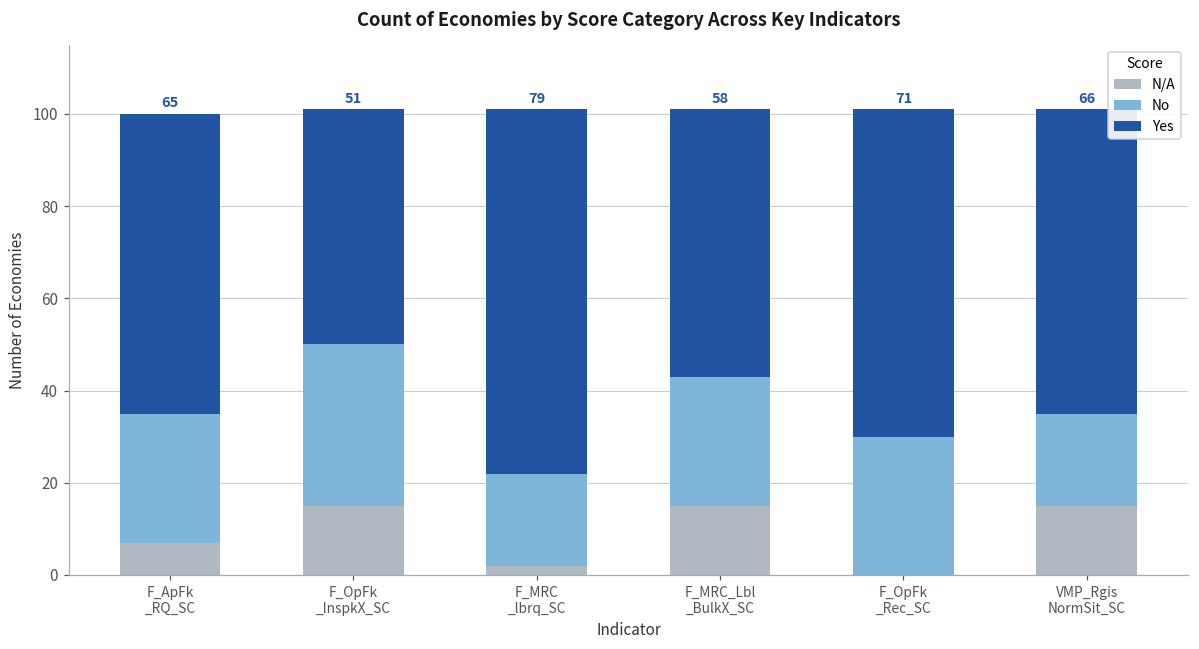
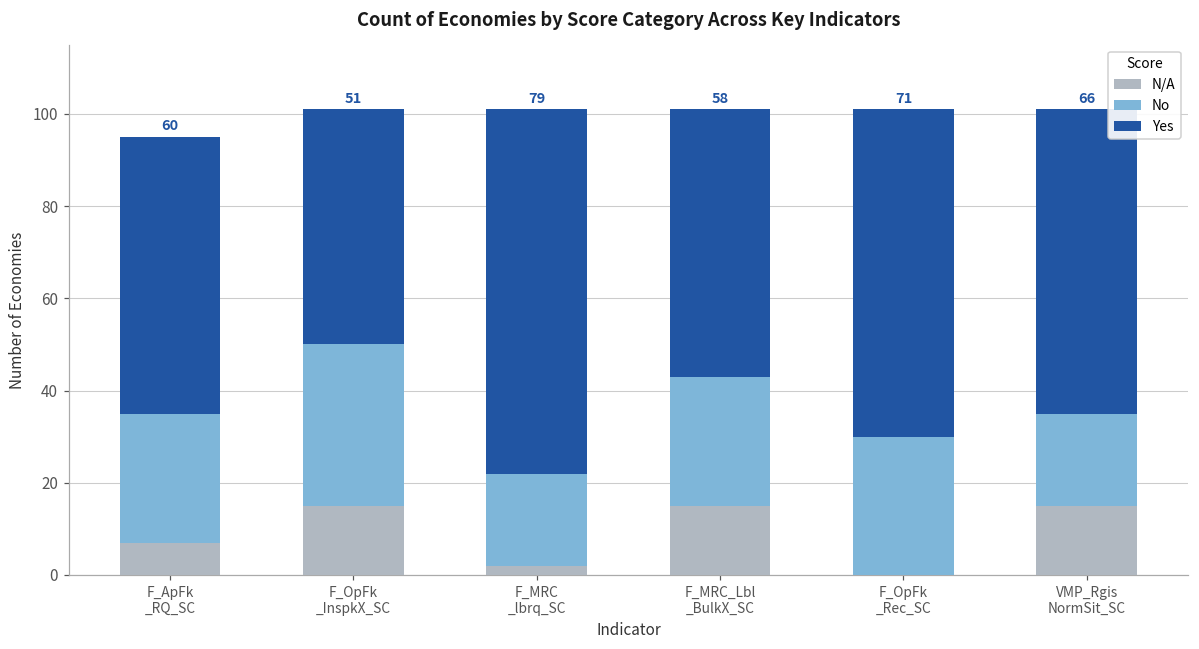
Yes, F_ApFk _RQ_SC: 65 -> 60
